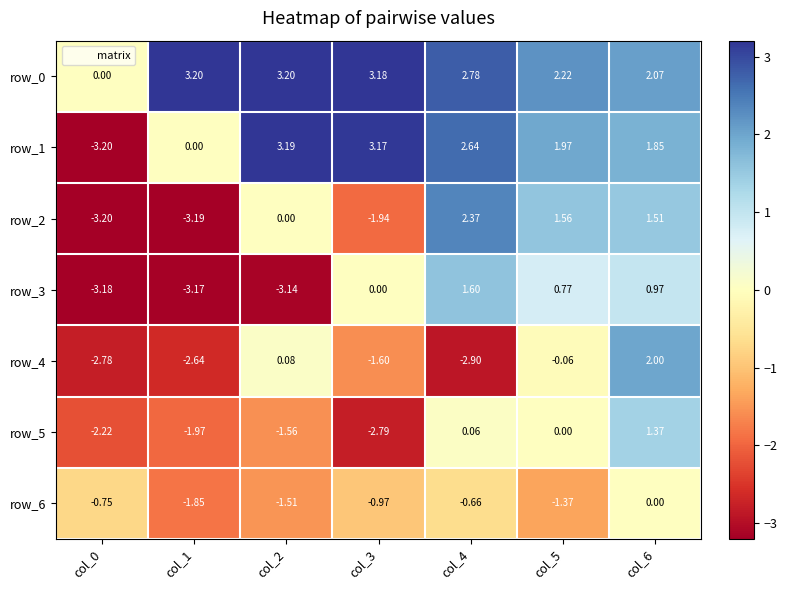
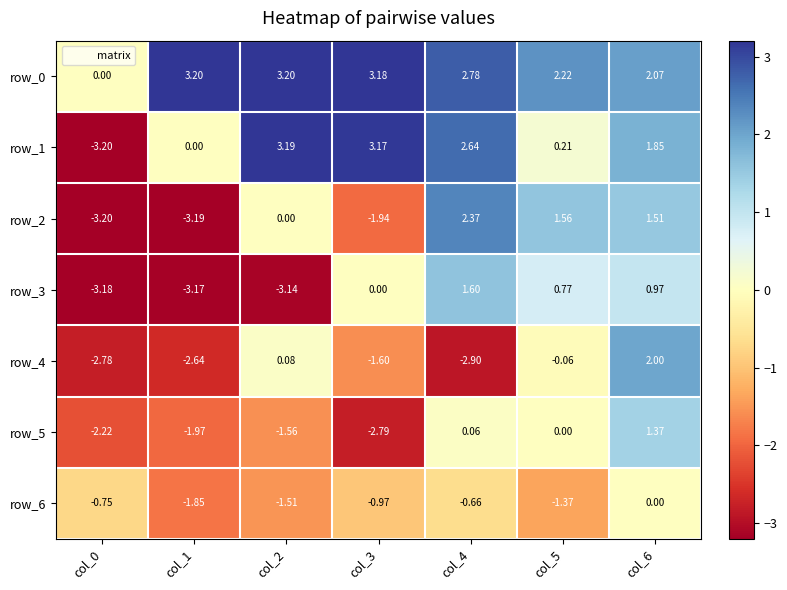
row_1, col_5: 1.97 -> 0.21
